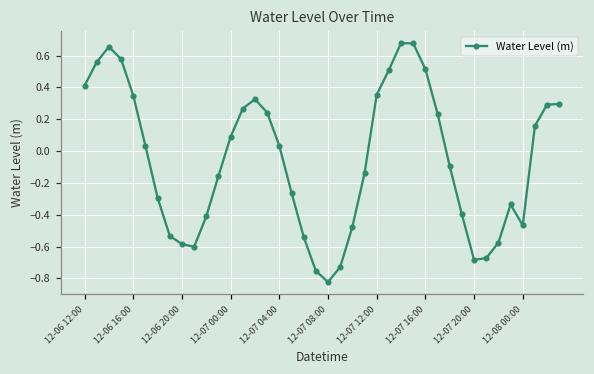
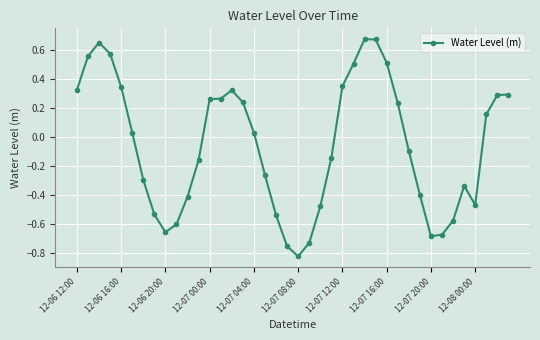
12-06 12:00: 0.41 -> 0.33
12-06 20:00: -0.58 -> -0.66
12-07 00:00: 0.09 -> 0.26
